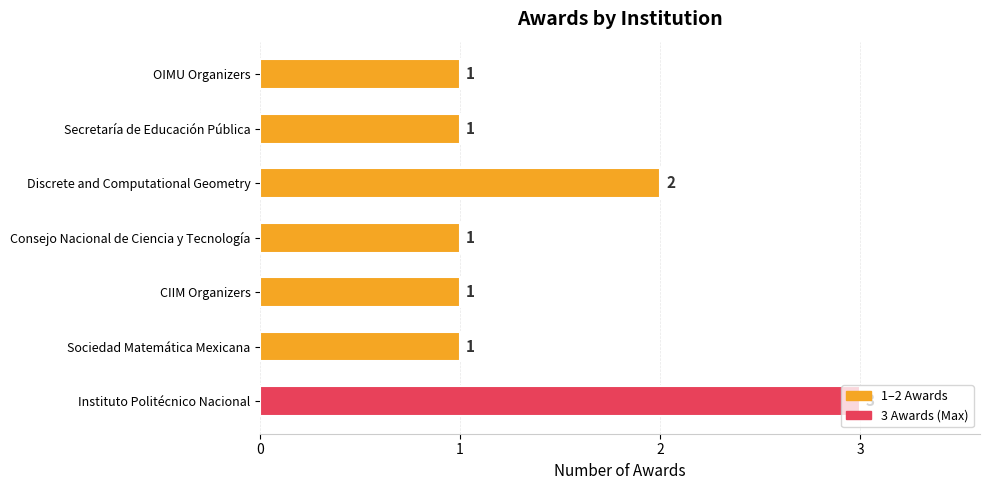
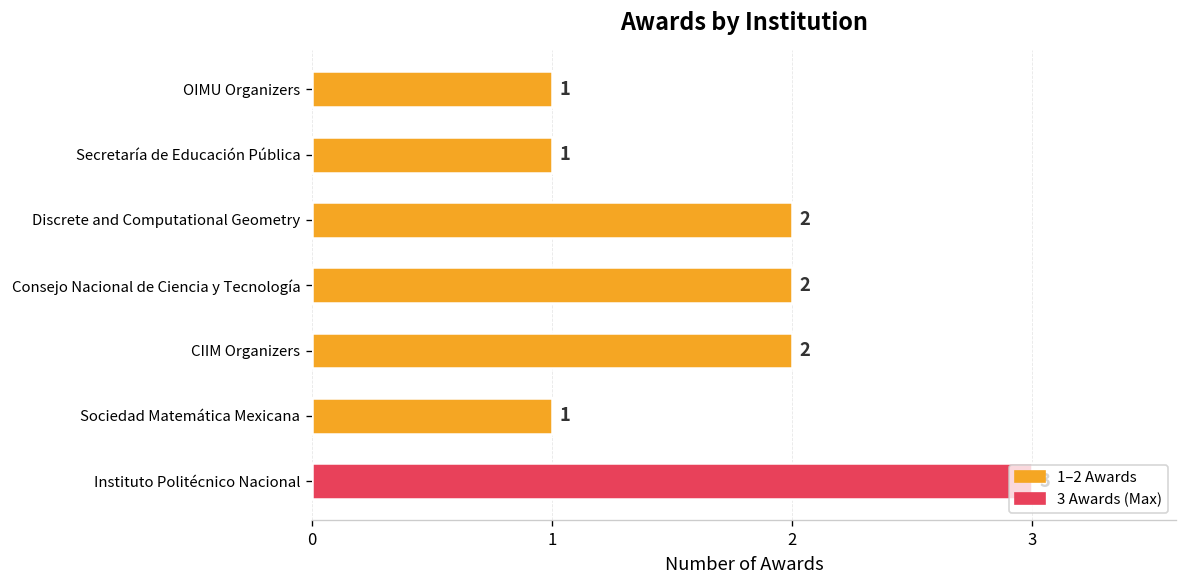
Consejo Nacional de Ciencia y Tecnología: 1 -> 2
CIIM Organizers: 1 -> 2
